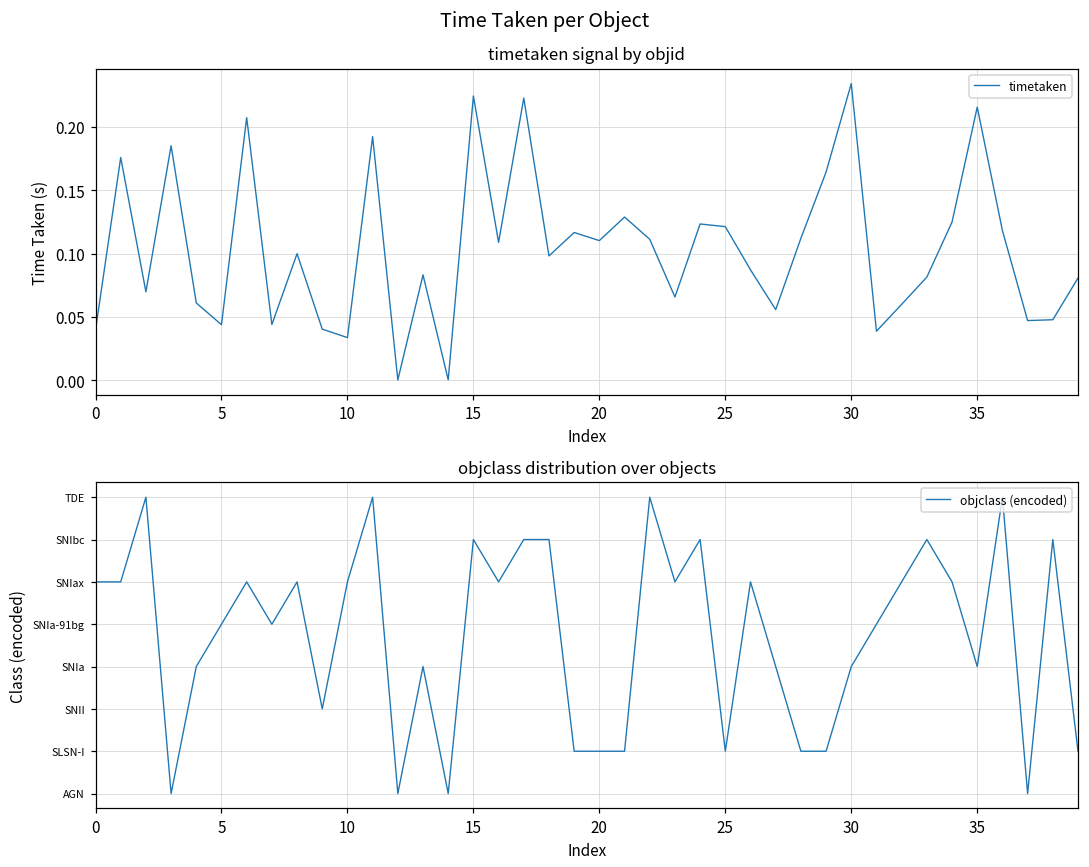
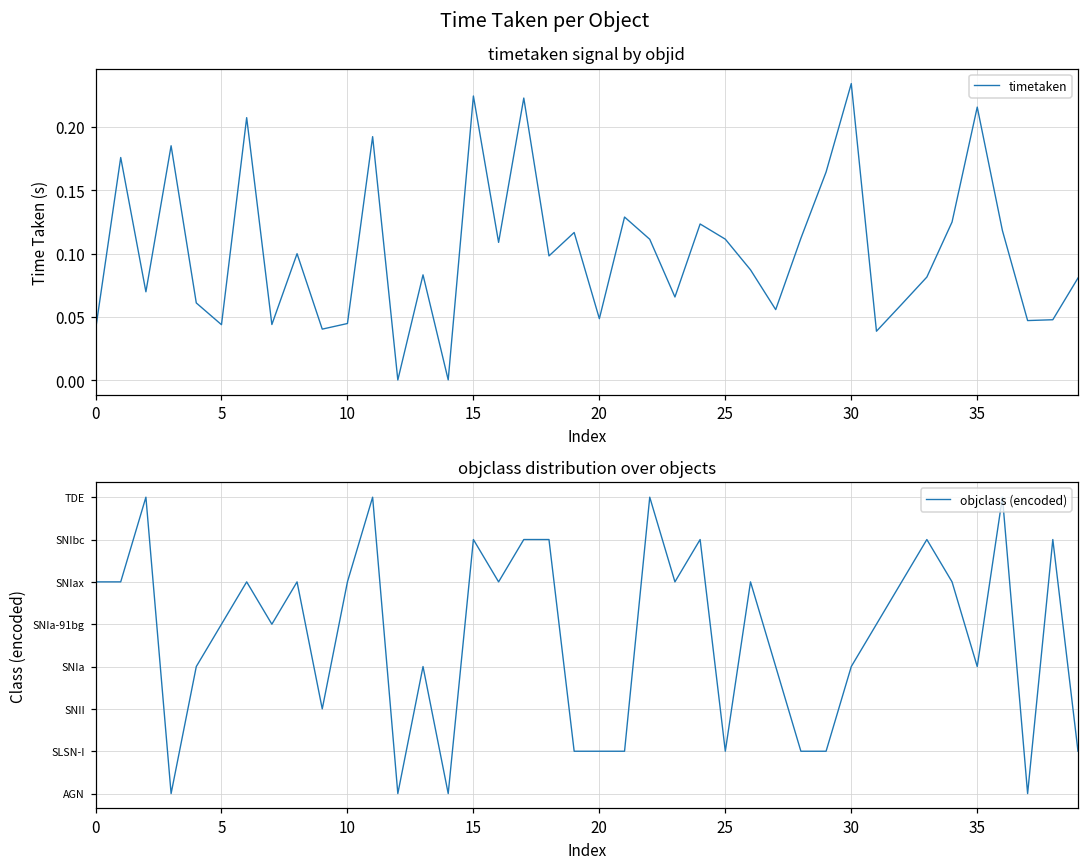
timetaken signal by objid, 10: 0.034 -> 0.045
timetaken signal by objid, 20: 0.110 -> 0.049
timetaken signal by objid, 25: 0.121 -> 0.111
